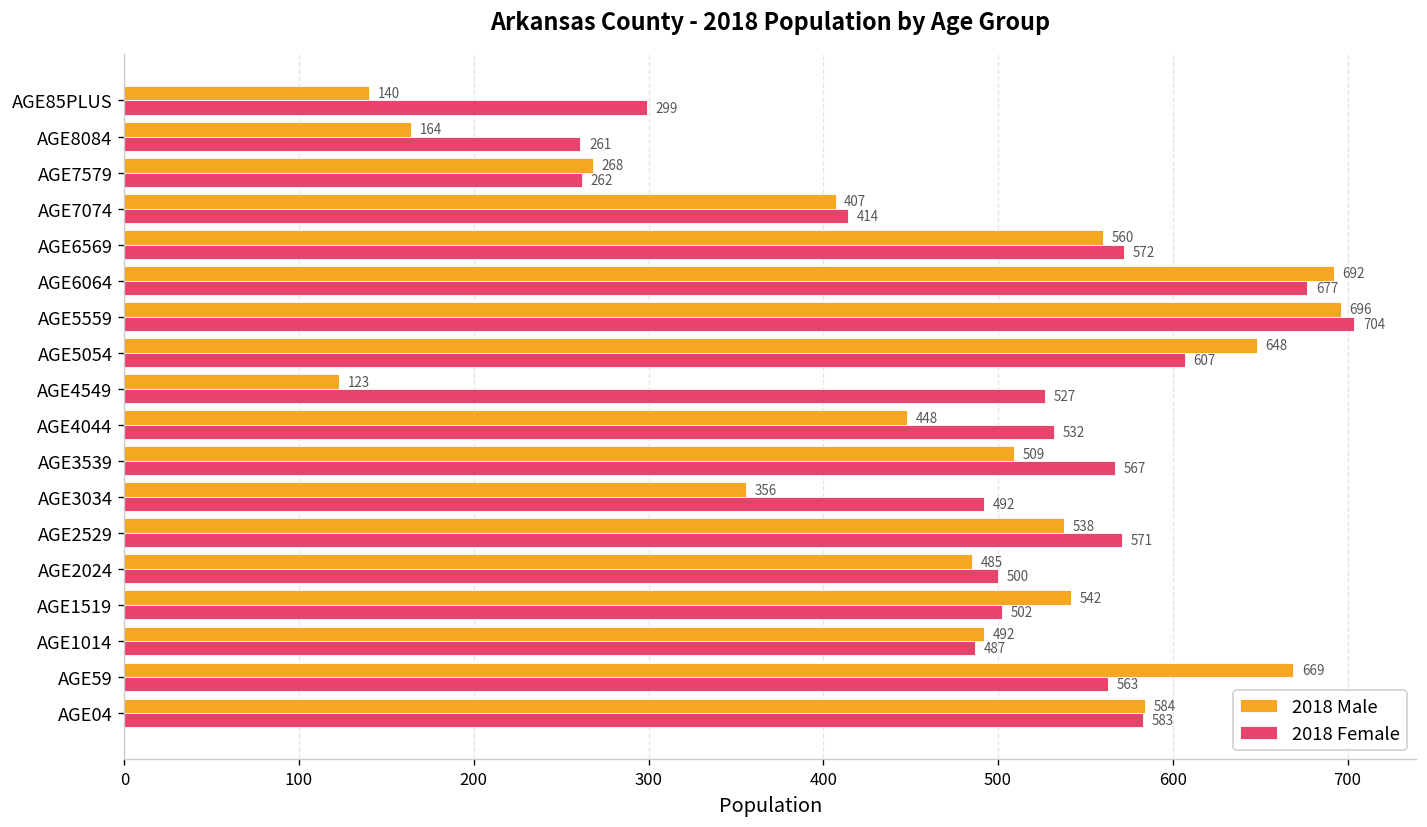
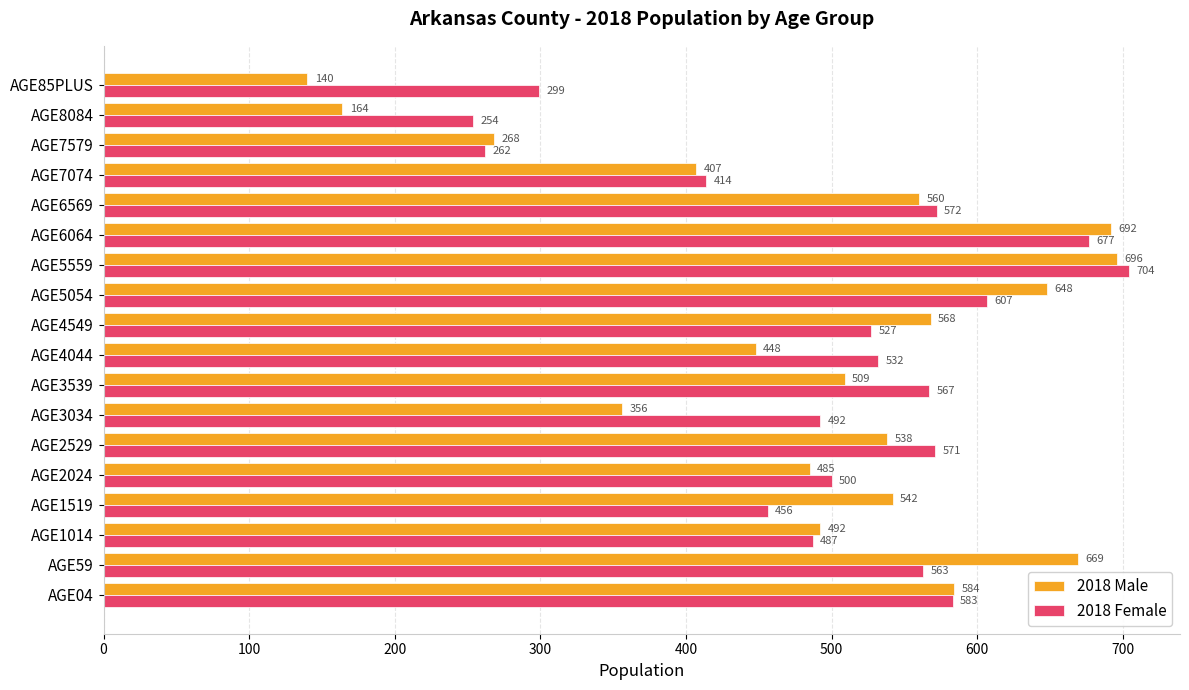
2018 Female, AGE8084: 261 -> 254
2018 Male, AGE4549: 123 -> 568
2018 Female, AGE1519: 502 -> 456
